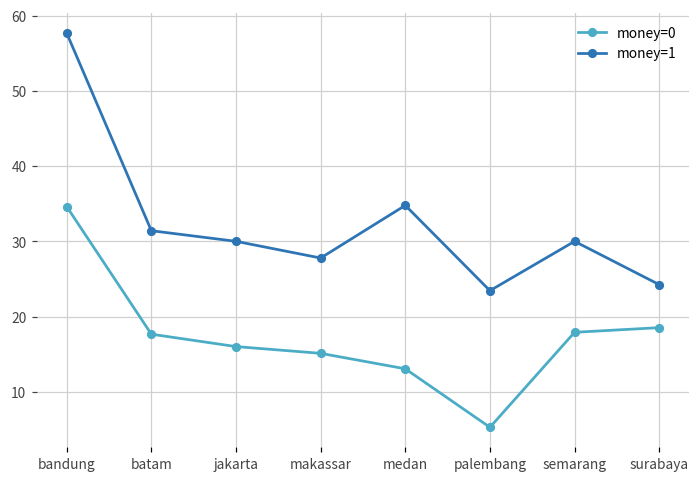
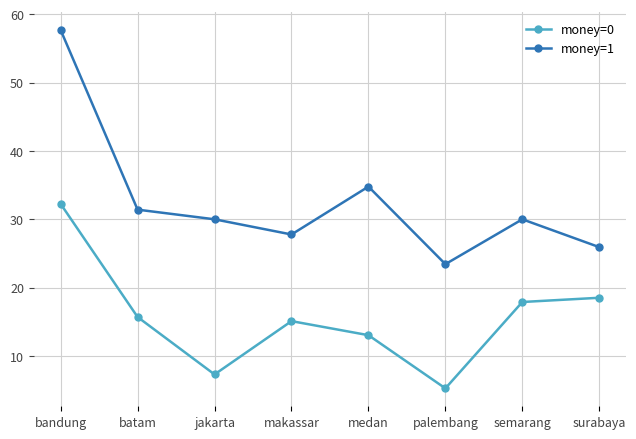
money=0, bandung: 35 -> 32
money=0, batam: 18 -> 16
money=0, jakarta: 16 -> 7
money=1, surabaya: 24 -> 26
